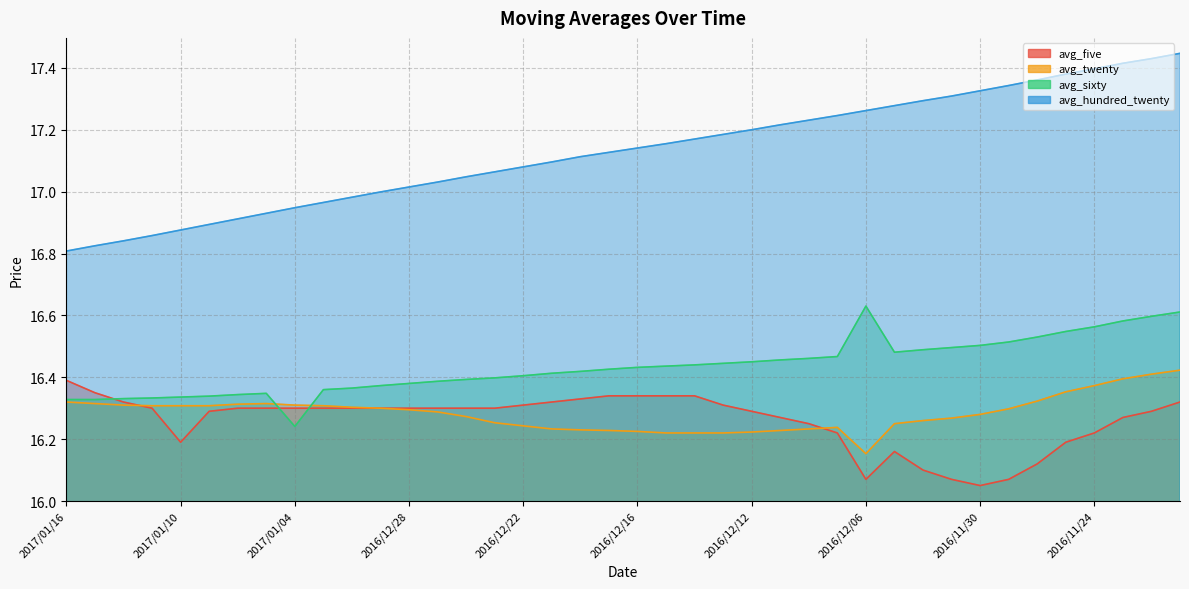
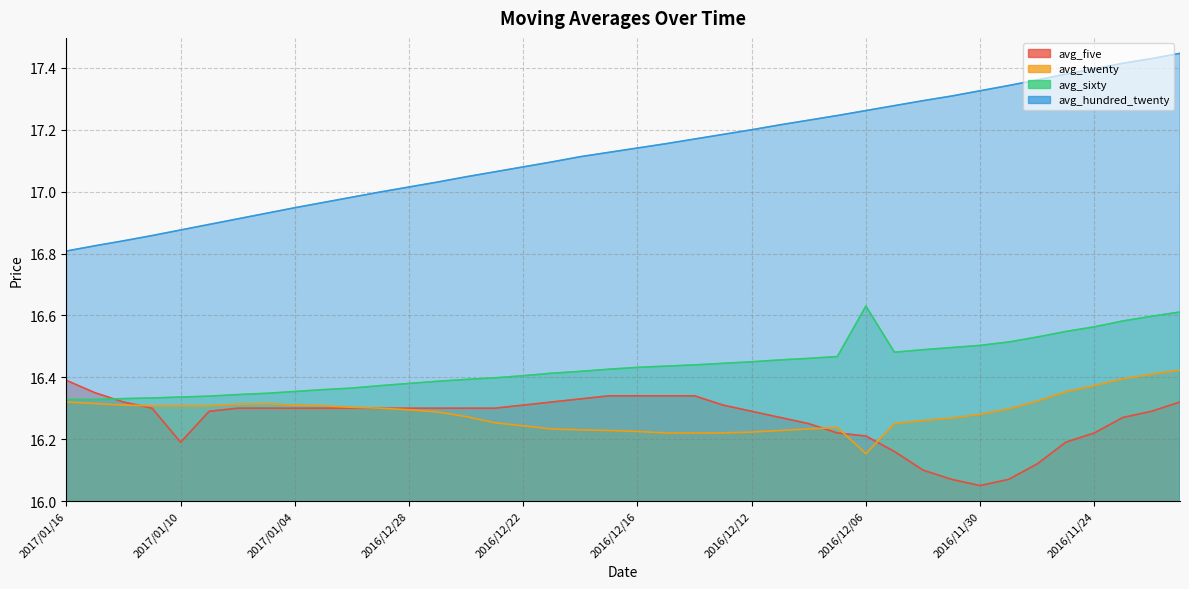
avg_sixty, 2017/01/04: 16.24 -> 16.35
avg_five, 2016/12/06: 16.07 -> 16.21
